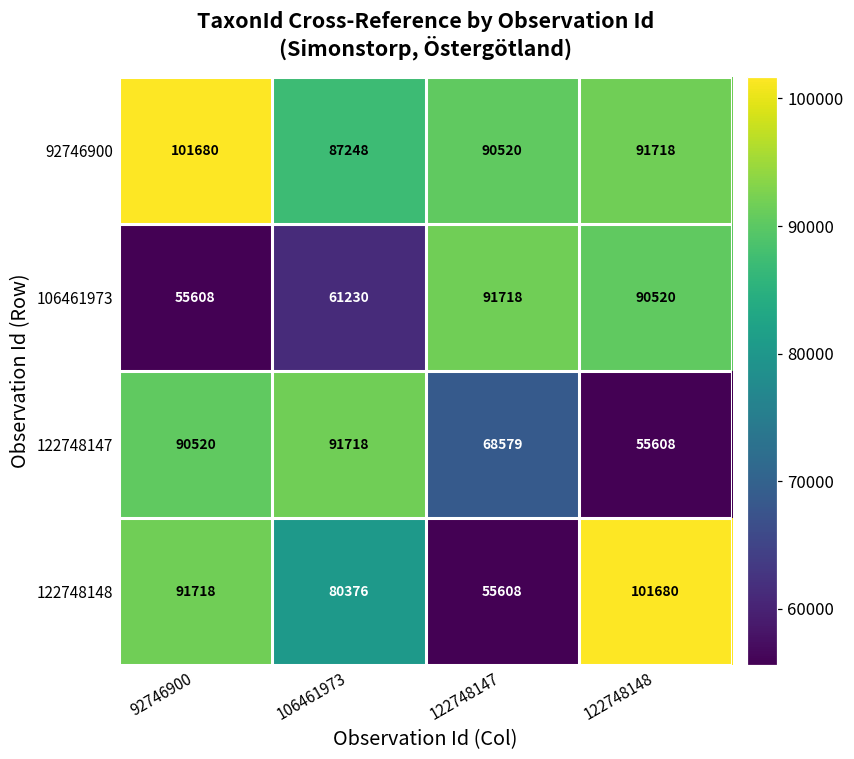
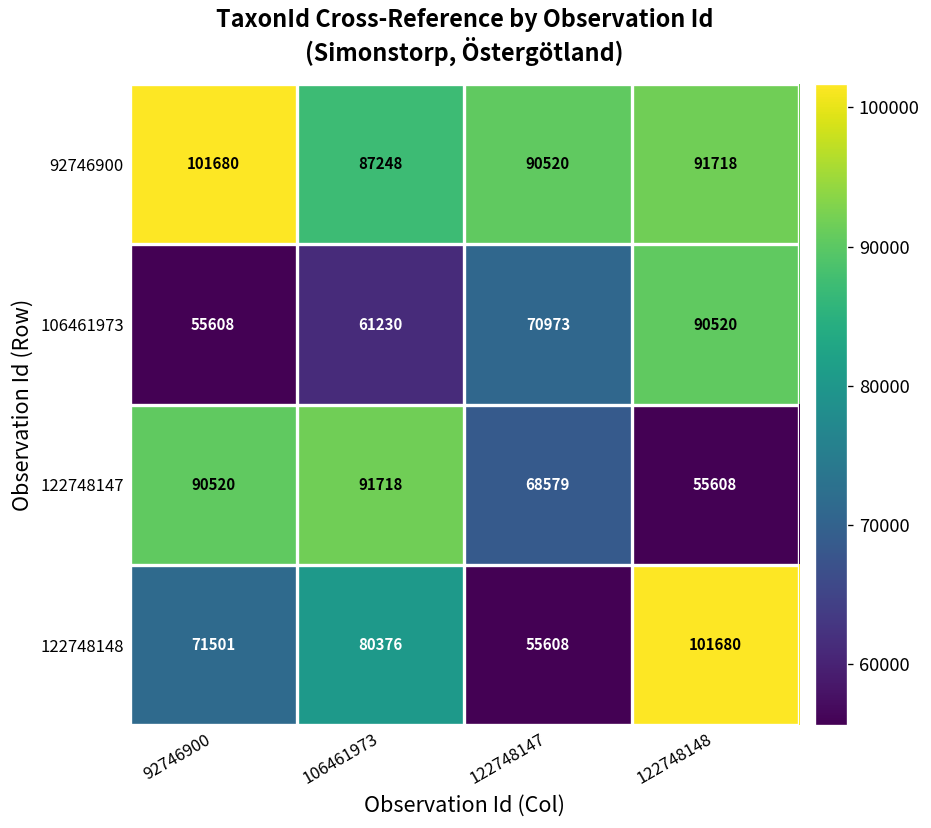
106461973, 122748147: 91718 -> 70973
122748148, 92746900: 91718 -> 71501
